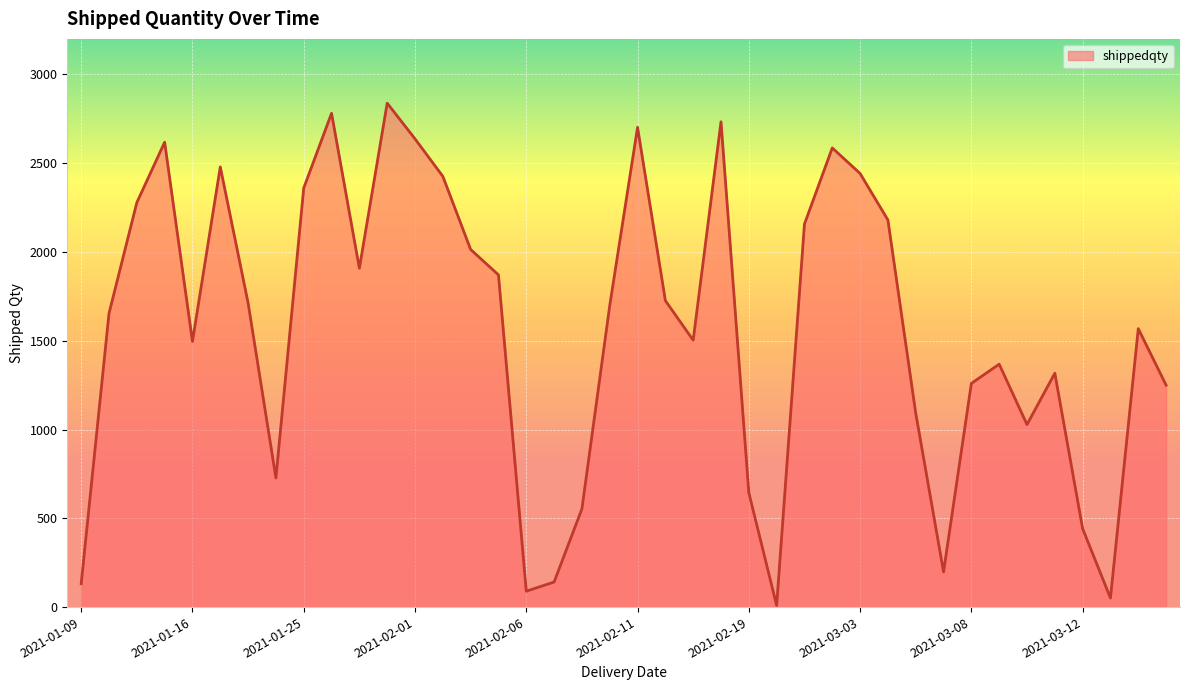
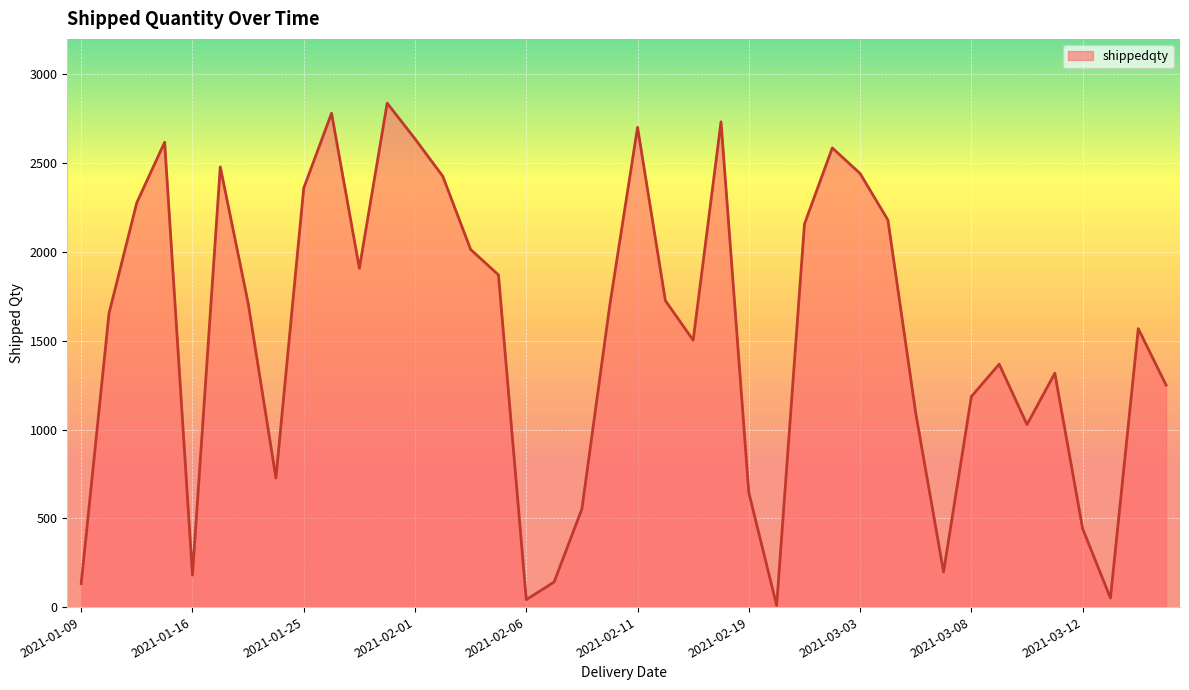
2021-01-16: 1500 -> 180
2021-02-06: 90 -> 40
2021-03-08: 1260 -> 1190
